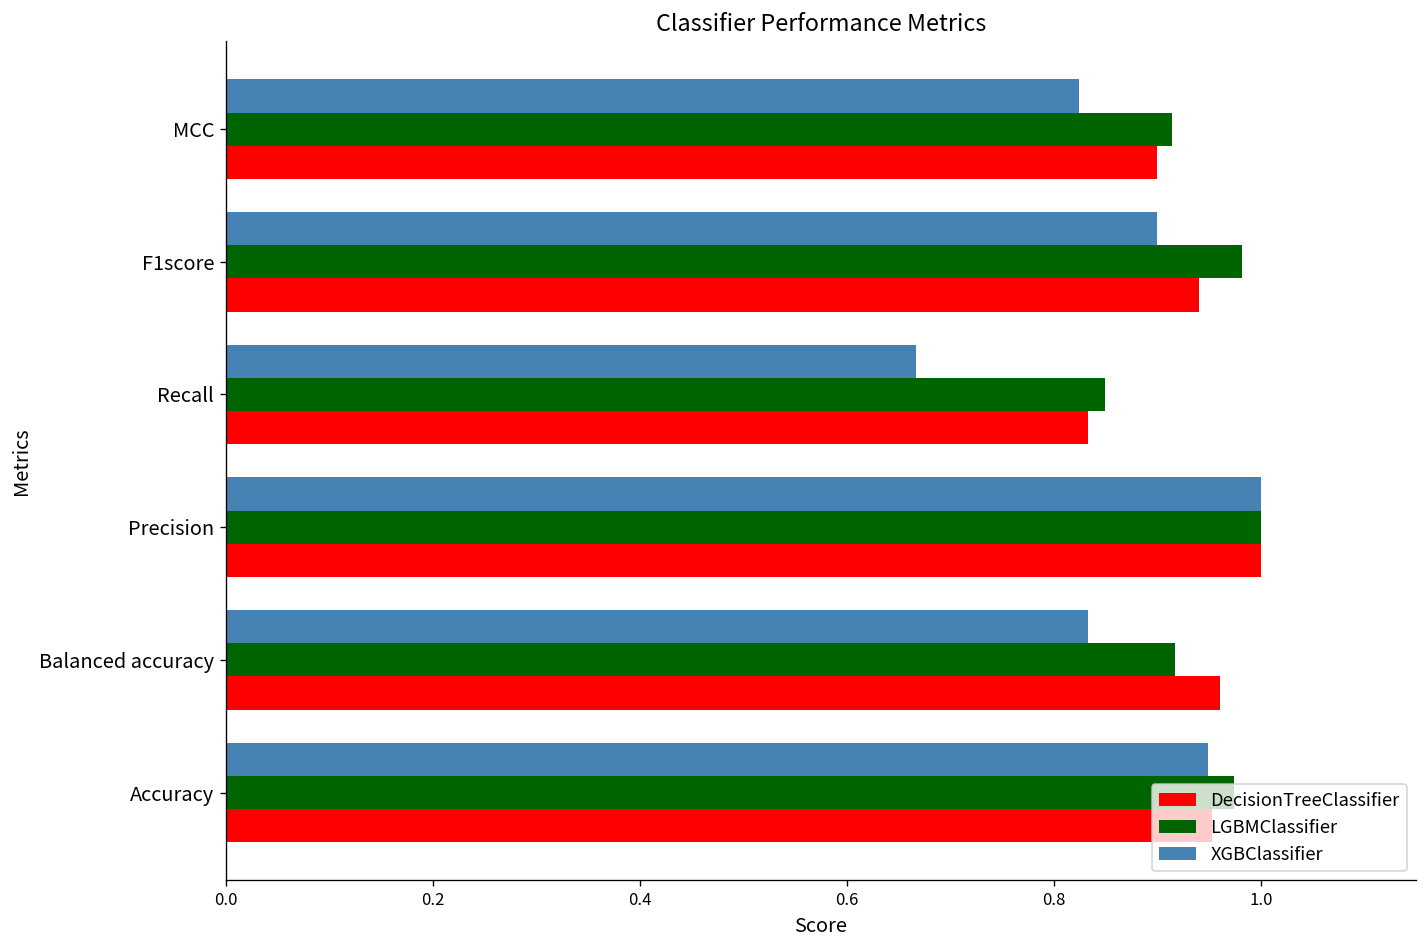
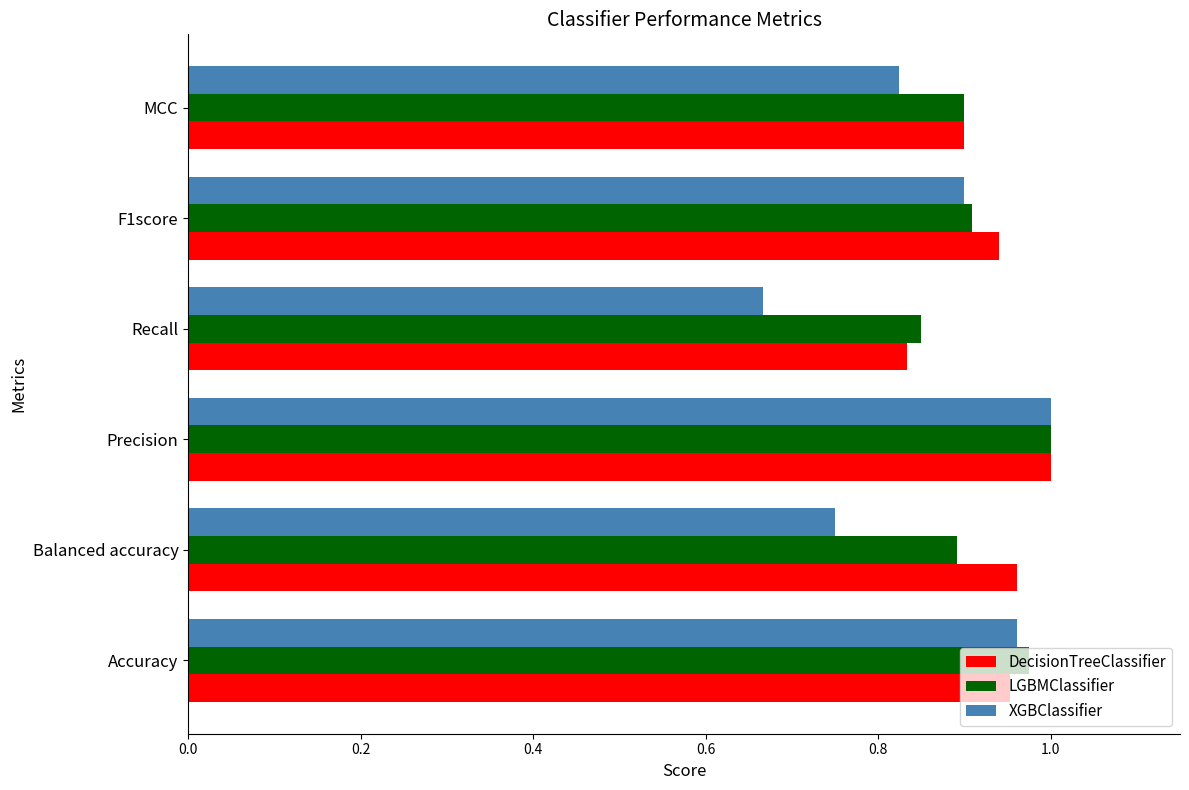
LGBMClassifier, MCC: 0.91 -> 0.90
LGBMClassifier, F1score: 0.98 -> 0.91
XGBClassifier, Balanced accuracy: 0.83 -> 0.75
LGBMClassifier, Balanced accuracy: 0.92 -> 0.89
XGBClassifier, Accuracy: 0.95 -> 0.96
